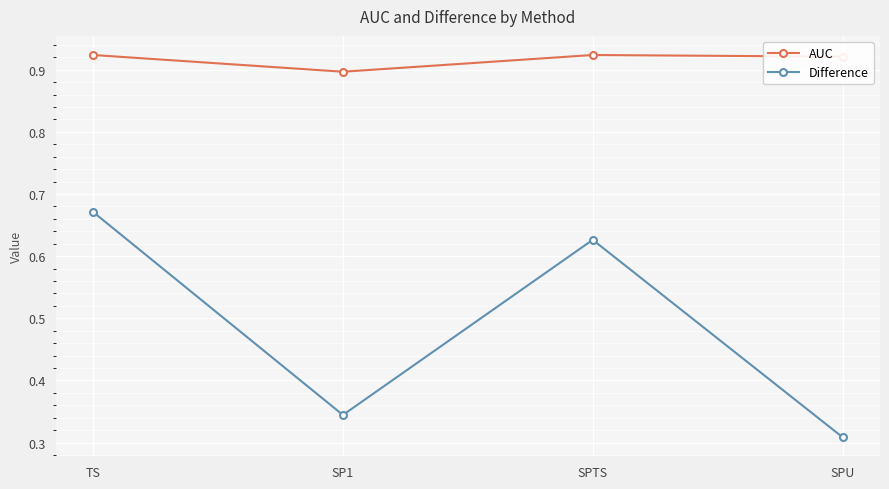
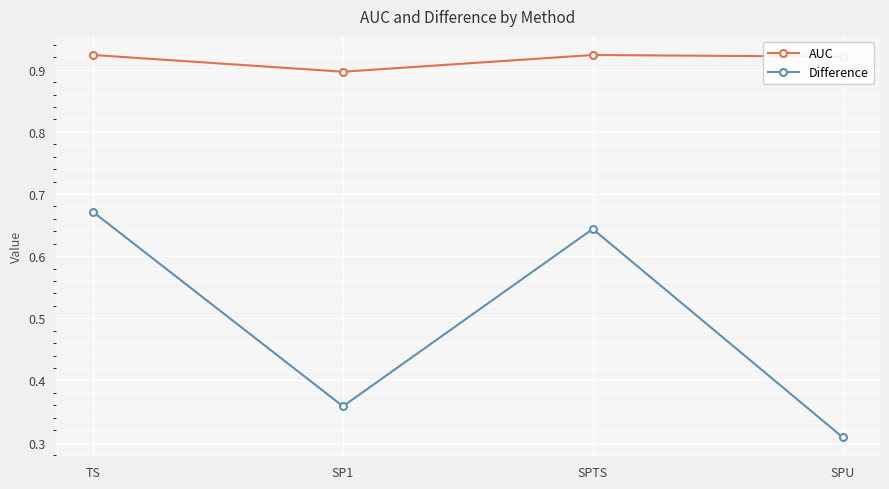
Difference, SP1: 0.34 -> 0.36
Difference, SPTS: 0.63 -> 0.64
